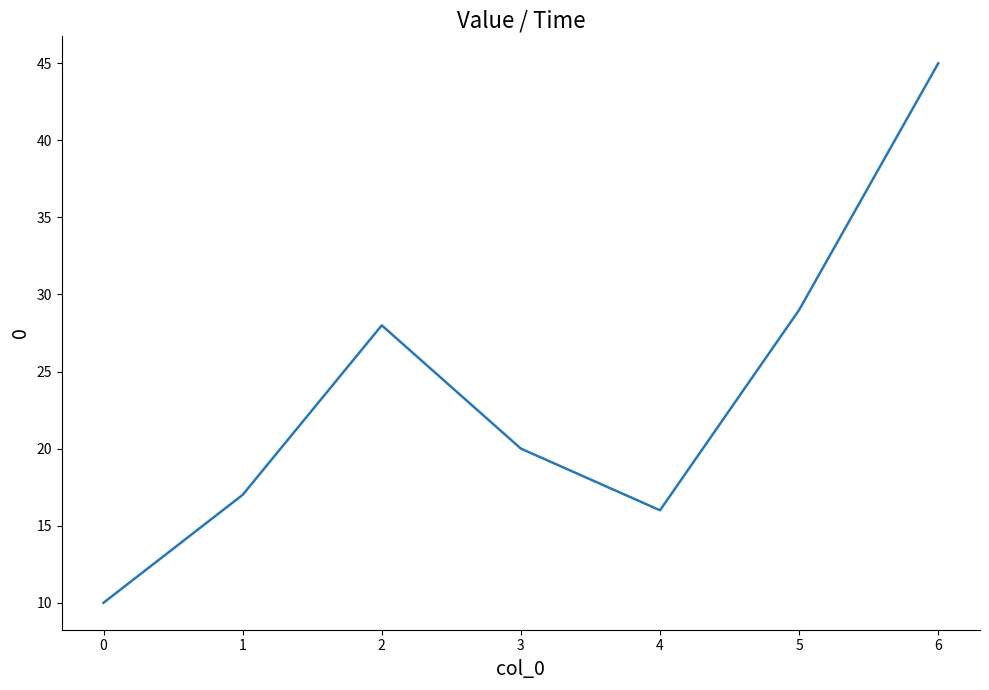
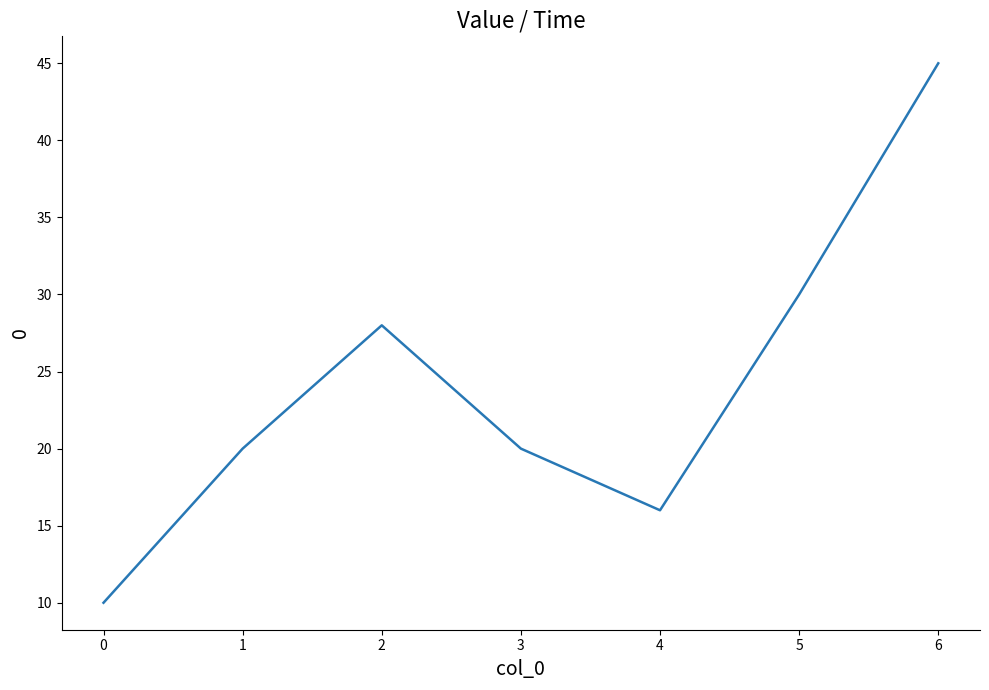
1: 17 -> 20
5: 29 -> 30
